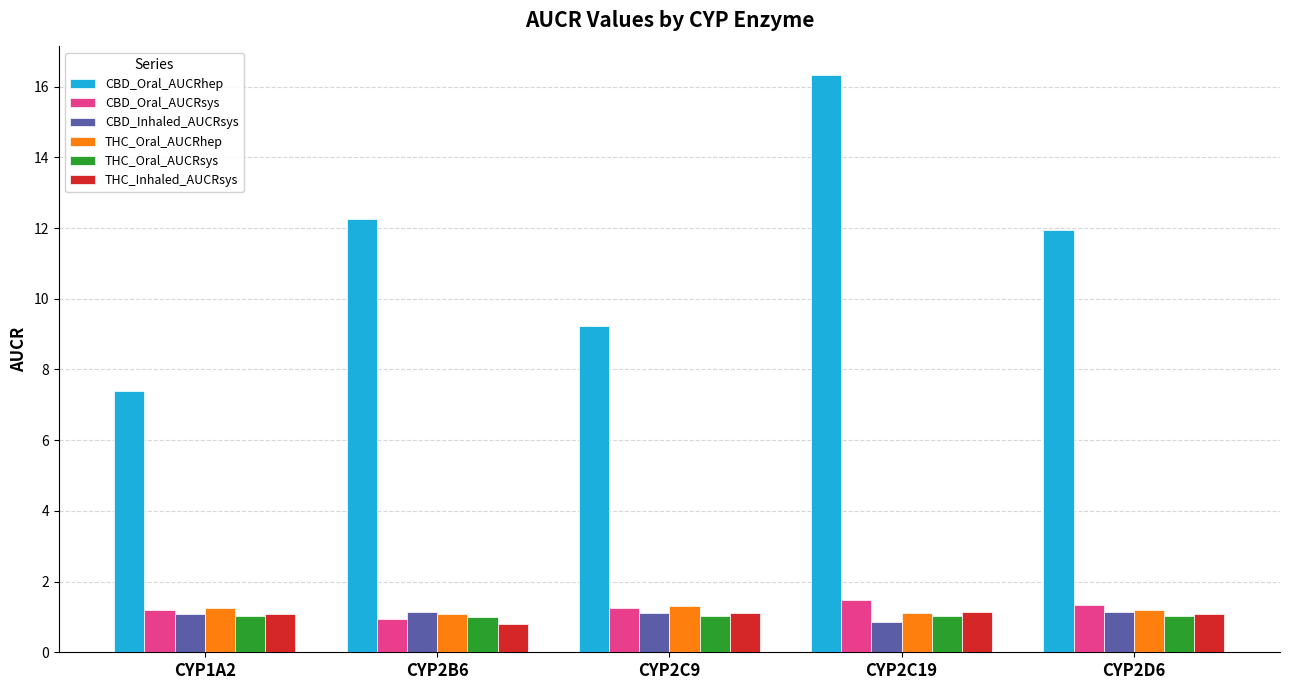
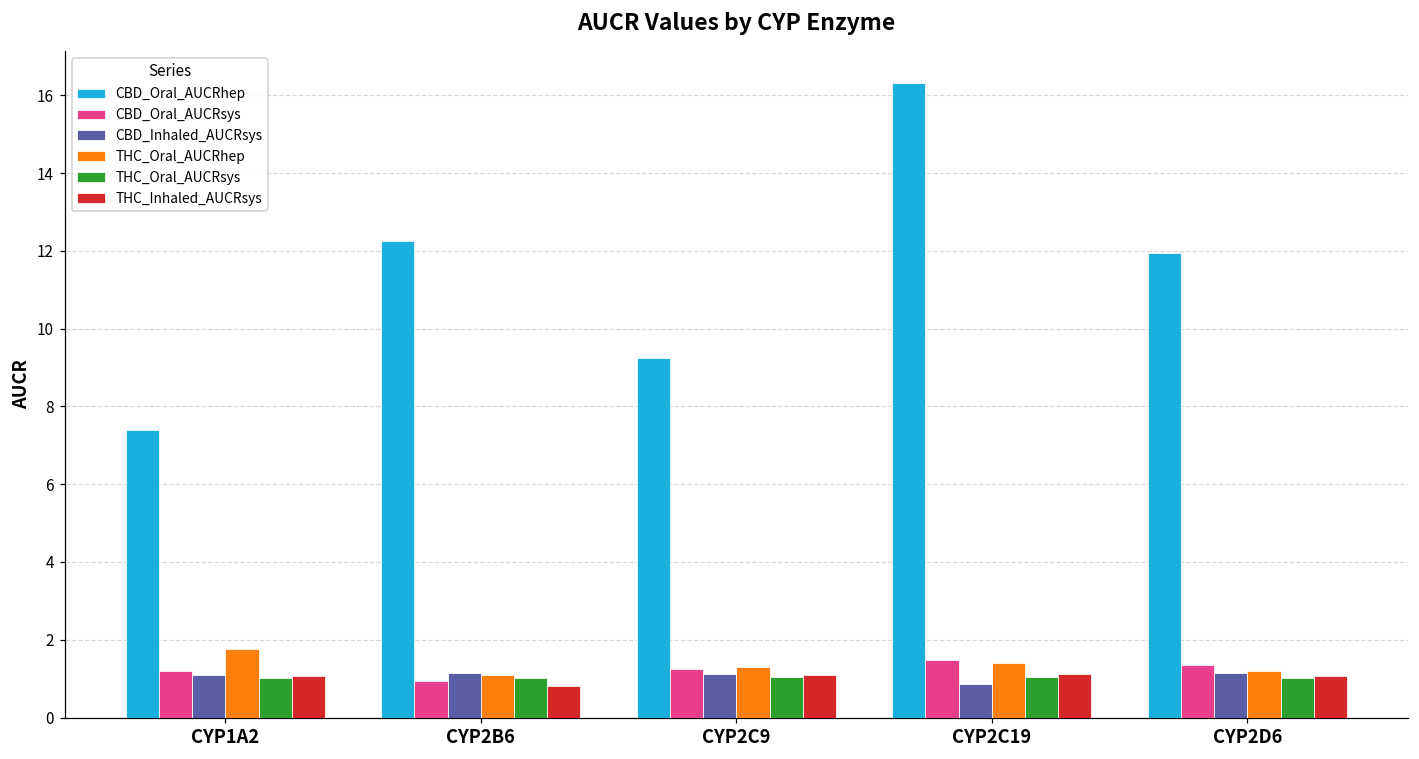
THC_Oral_AUCRhep, CYP1A2: 1.3 -> 1.8
THC_Oral_AUCRhep, CYP2C19: 1.1 -> 1.4
